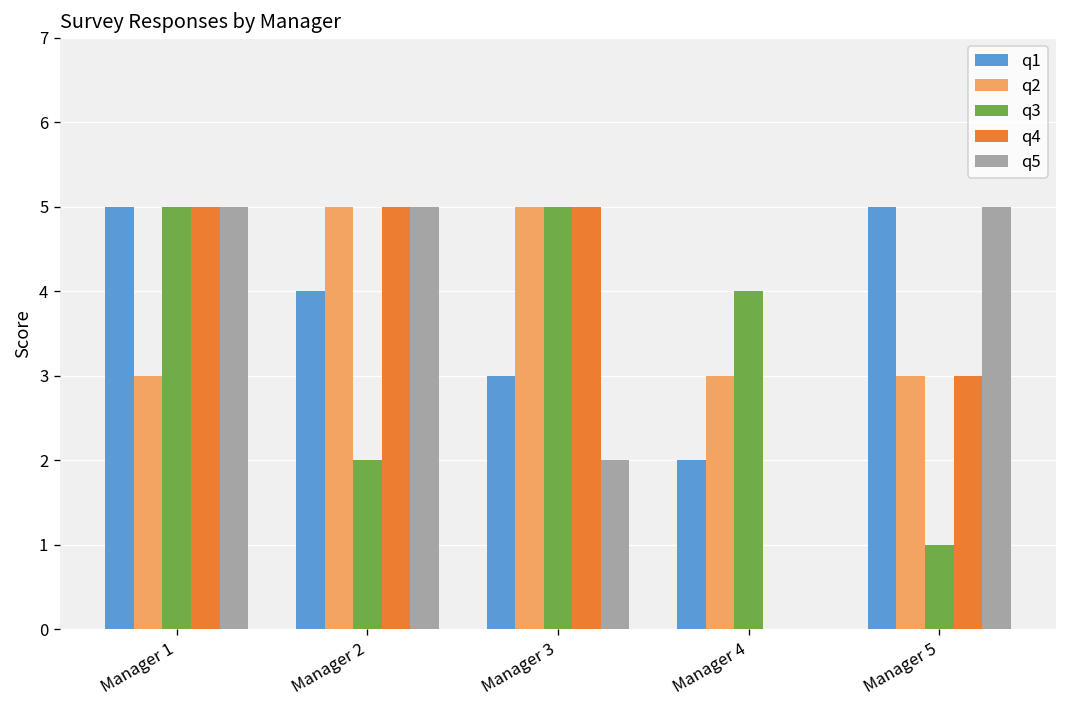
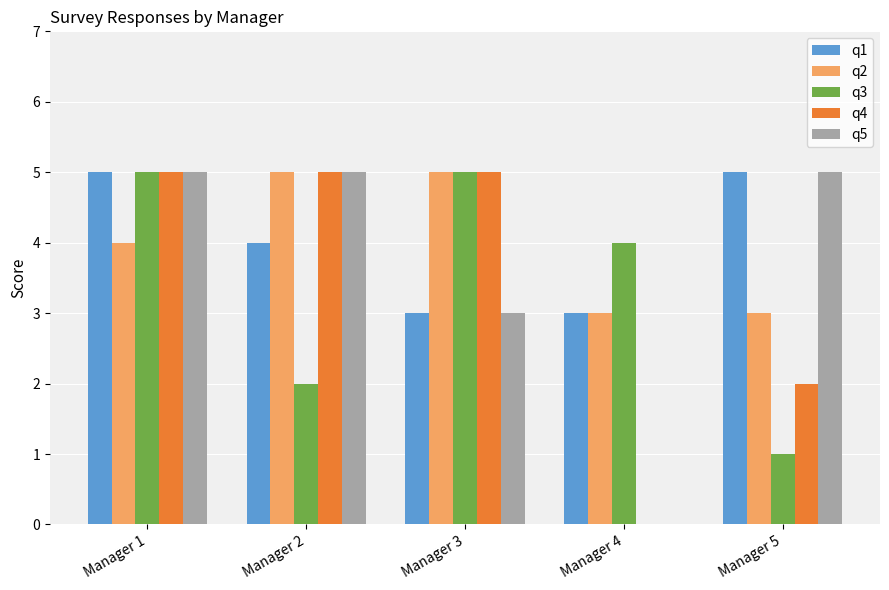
q2, Manager 1: 3 -> 4
q5, Manager 3: 2 -> 3
q1, Manager 4: 2 -> 3
q4, Manager 5: 3 -> 2
